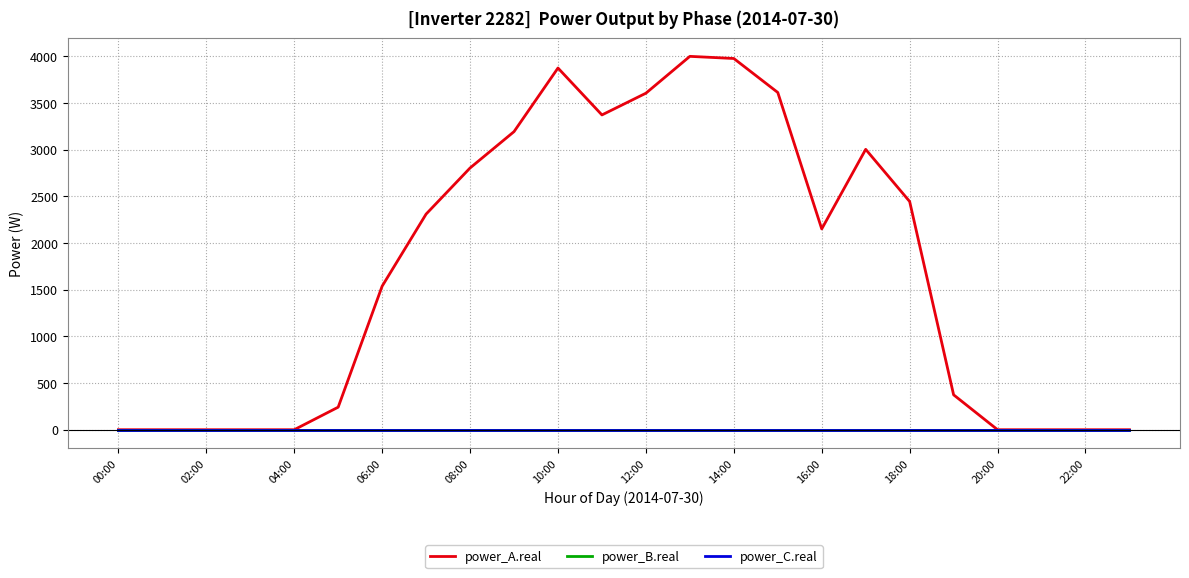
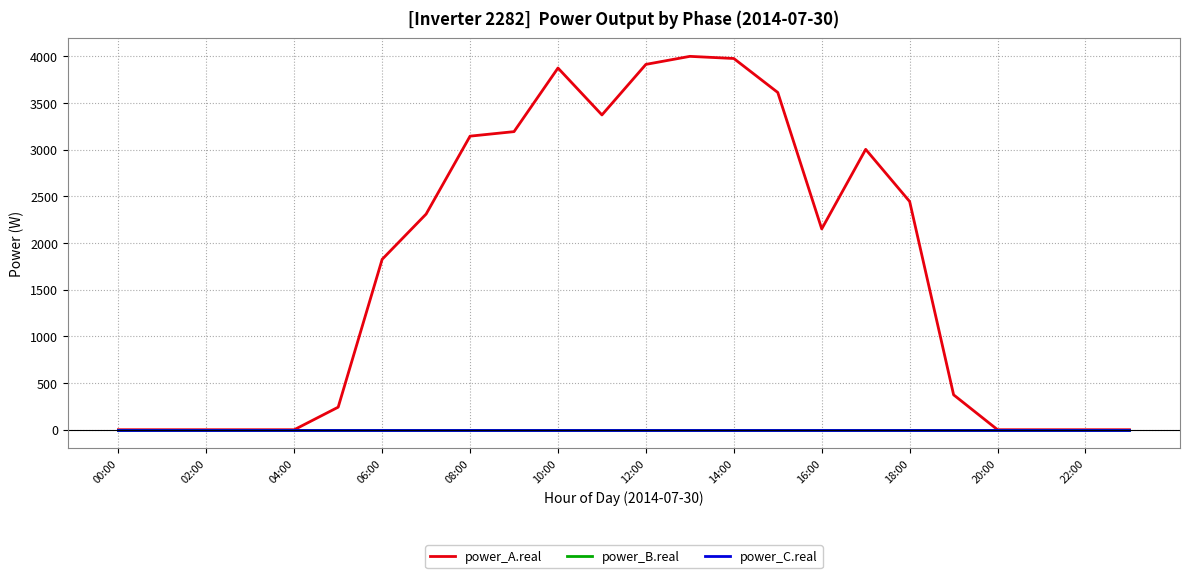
power_A.real, 06:00: 1500 -> 1800
power_A.real, 08:00: 2800 -> 3100
power_A.real, 12:00: 3600 -> 3900
